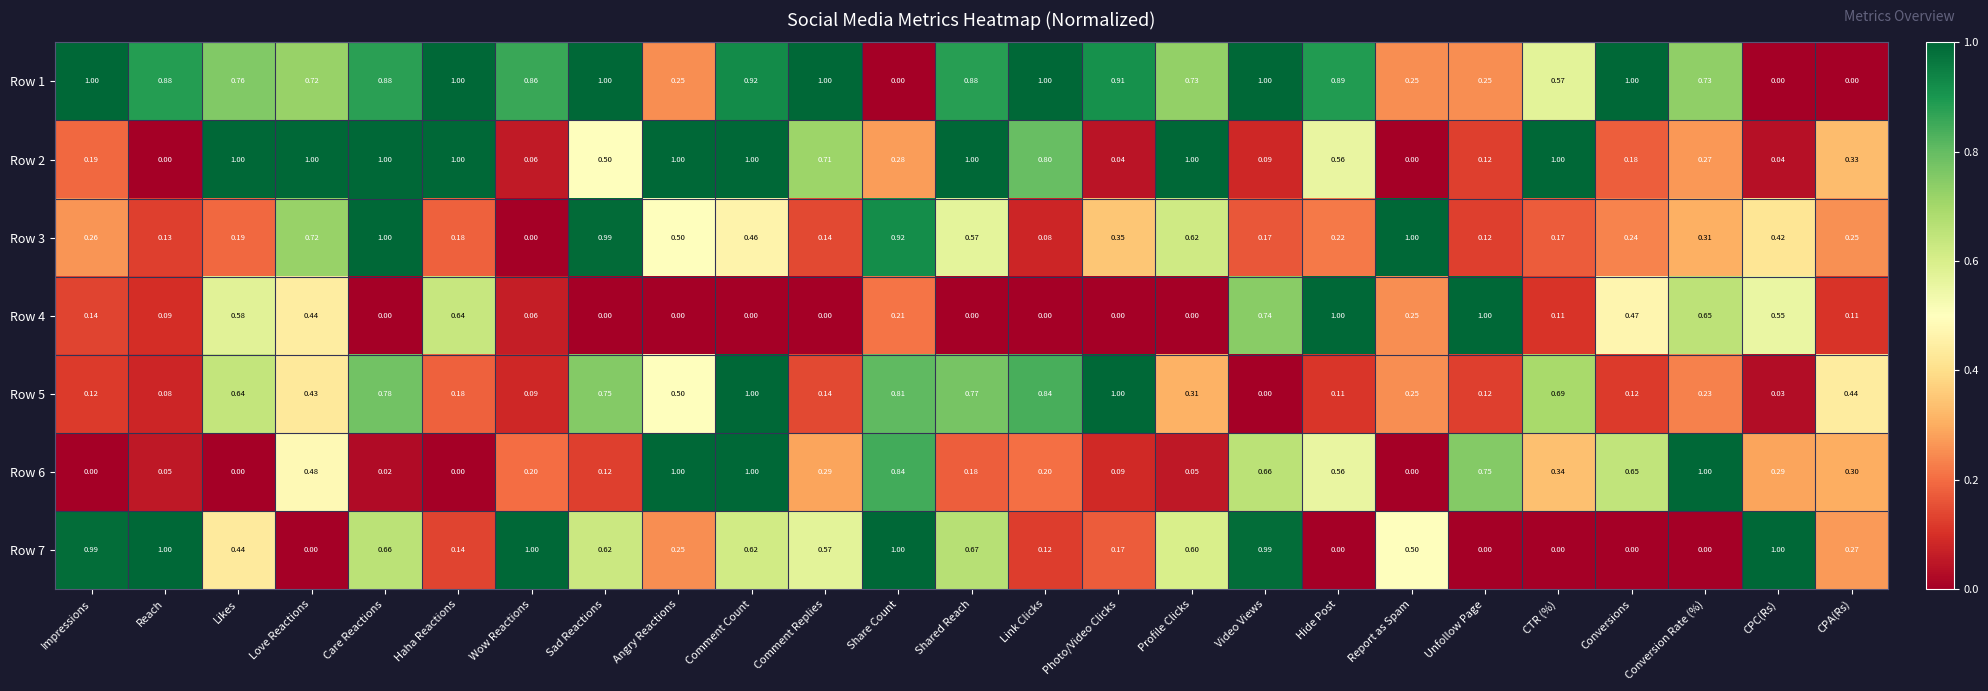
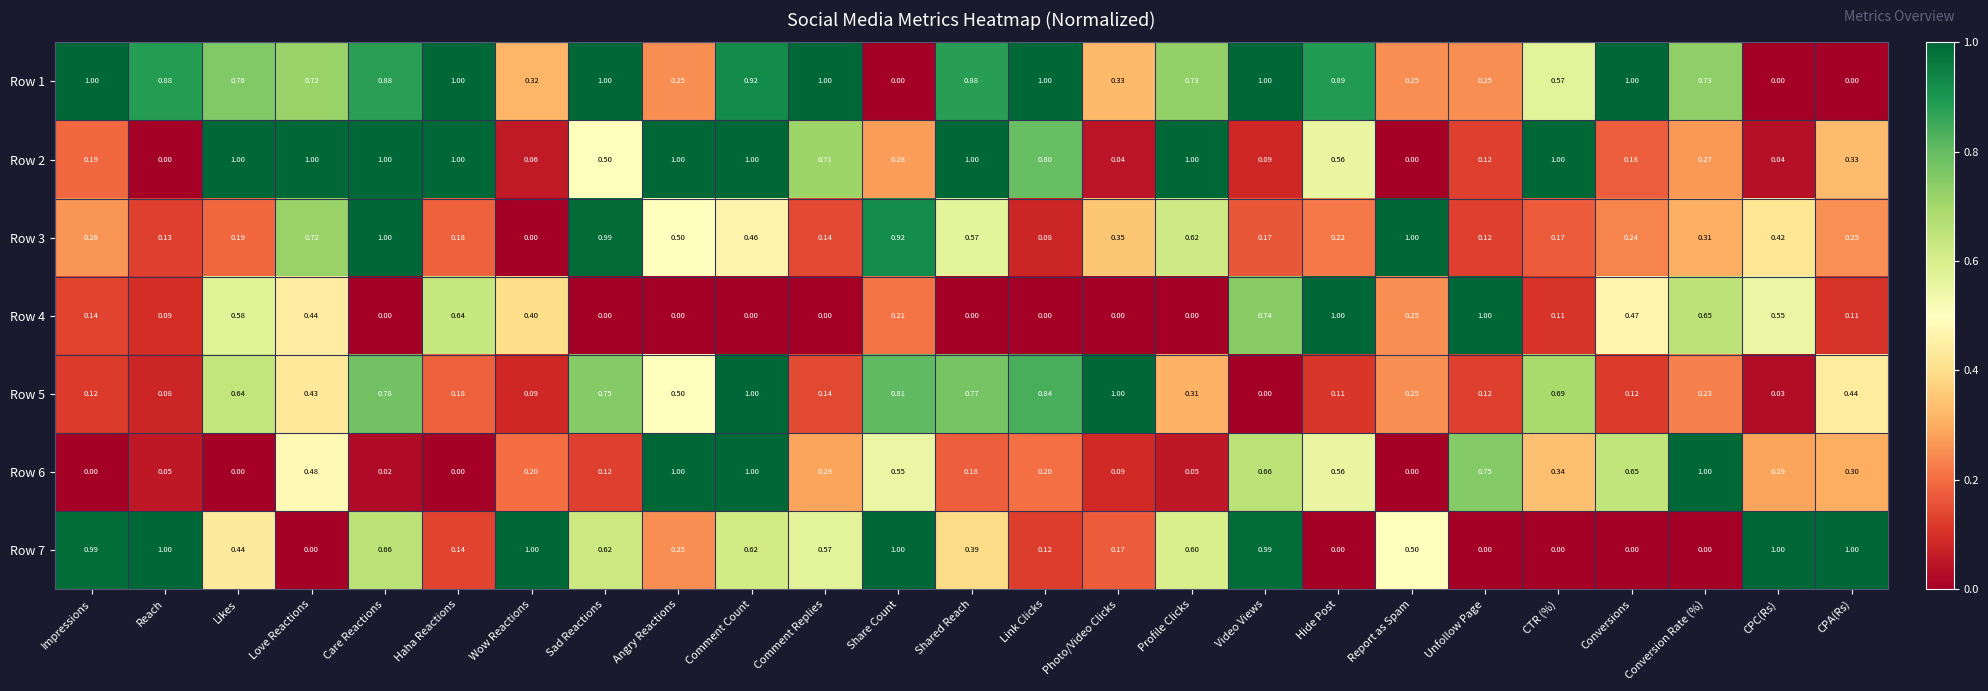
Row 1, Wow Reactions: 0.86 -> 0.32
Row 1, Photo/Video Clicks: 0.91 -> 0.33
Row 4, Wow Reactions: 0.06 -> 0.40
Row 6, Share Count: 0.84 -> 0.55
Row 7, Shared Reach: 0.67 -> 0.39
Row 7, CPA(Rs): 0.27 -> 1.00
